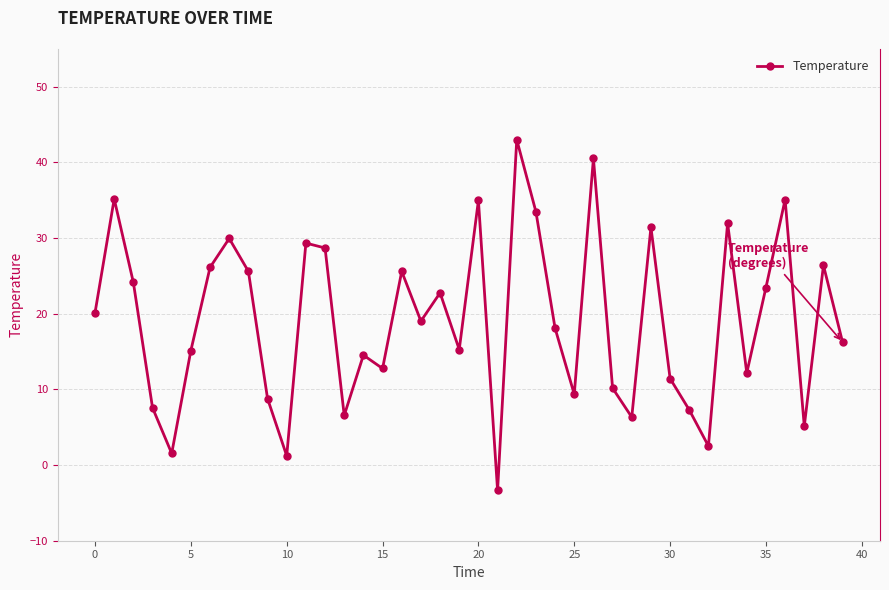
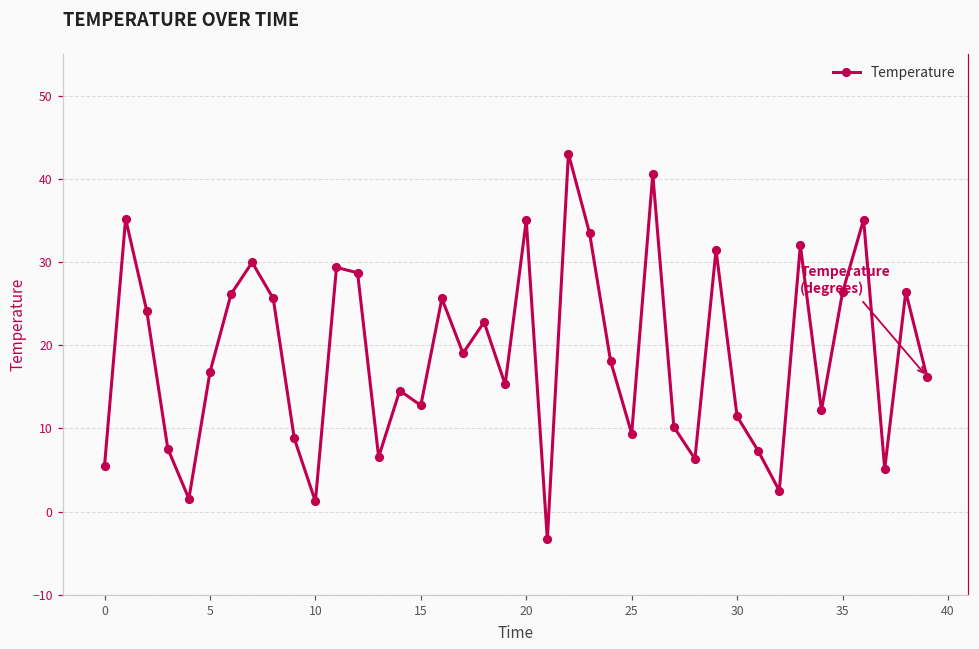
0: 20 -> 5
5: 15 -> 17
35: 23 -> 26
